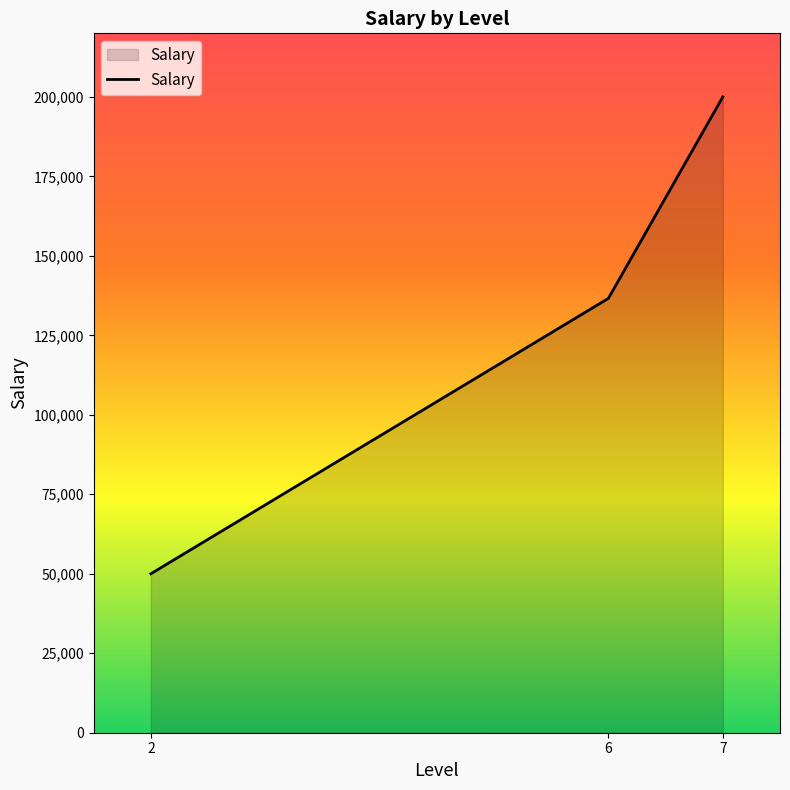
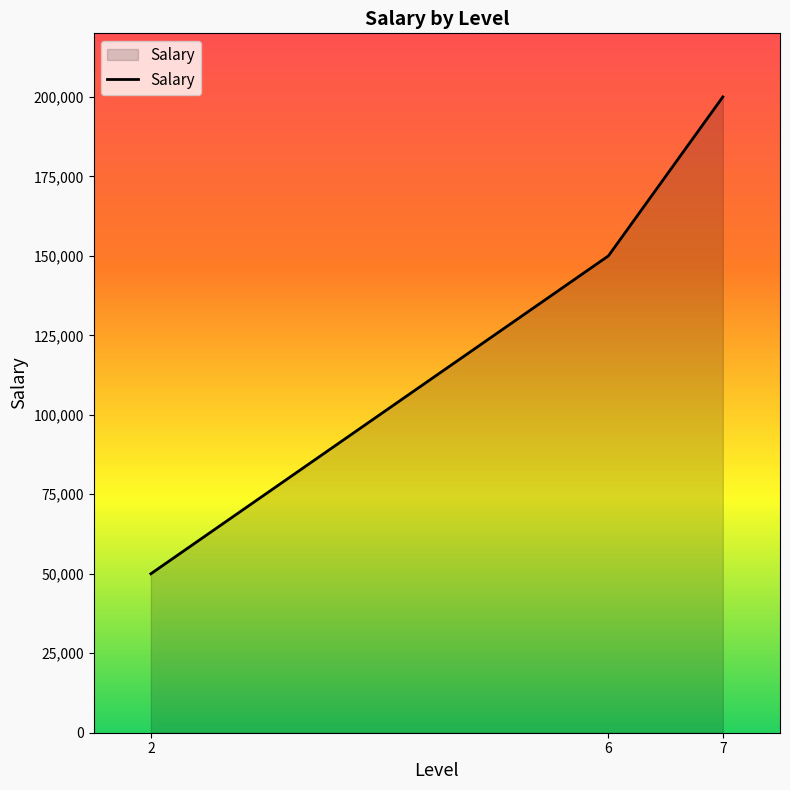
6: 137,000 -> 150,000
